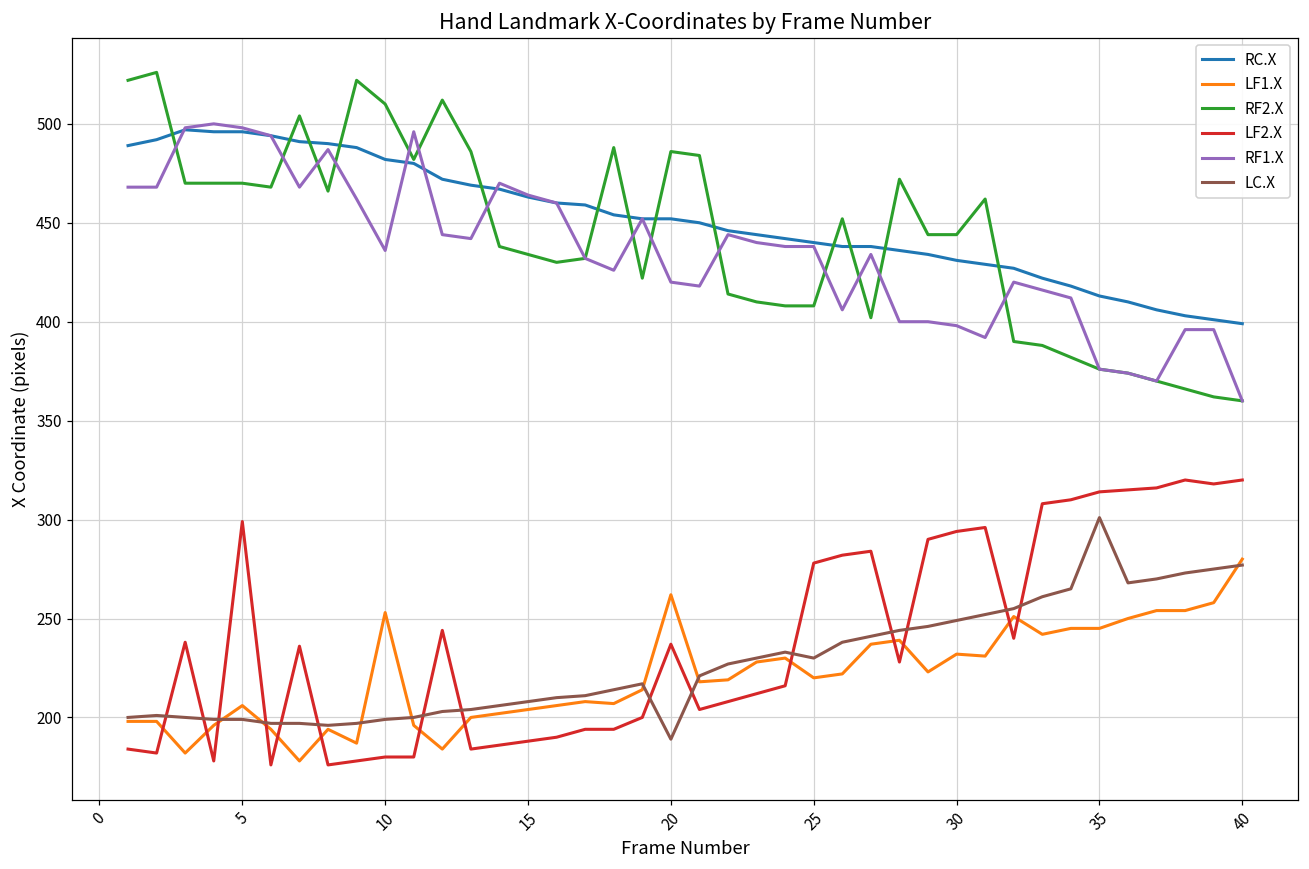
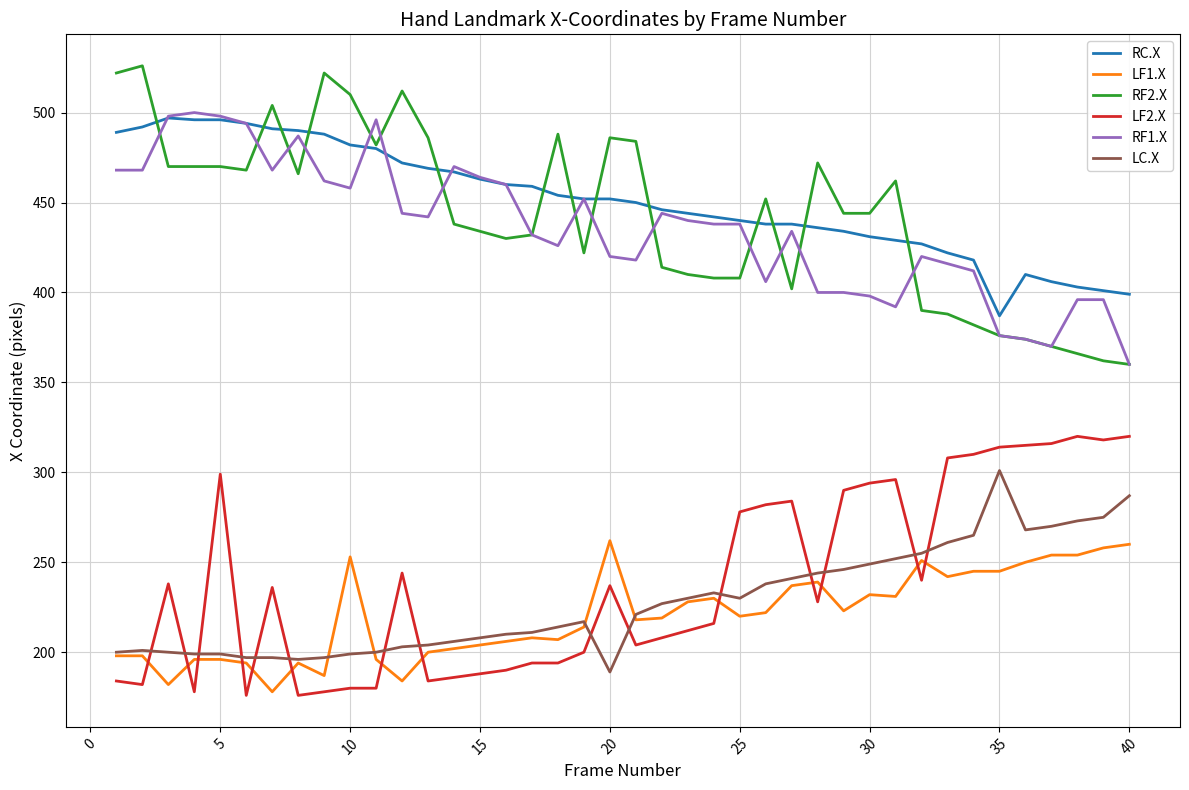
LF1.X, 5: 206 -> 196
RF1.X, 10: 436 -> 458
RC.X, 35: 413 -> 387
LF1.X, 40: 280 -> 260
LC.X, 40: 277 -> 287
